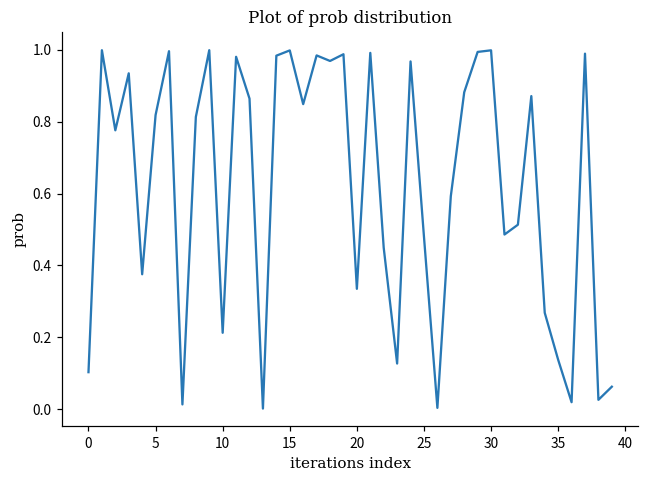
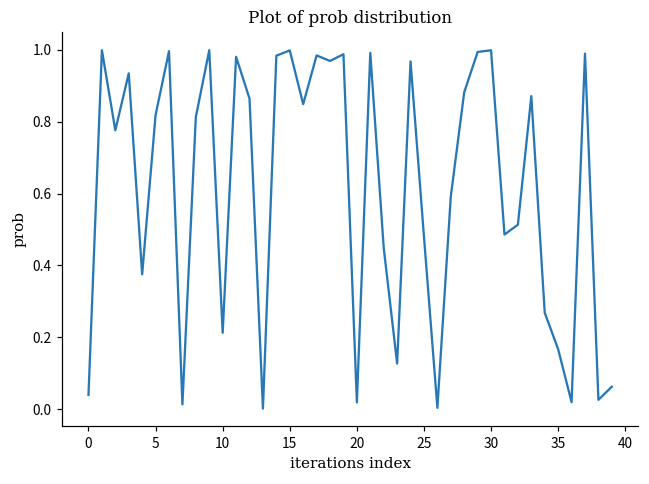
0: 0.10 -> 0.04
20: 0.33 -> 0.02
35: 0.14 -> 0.17
